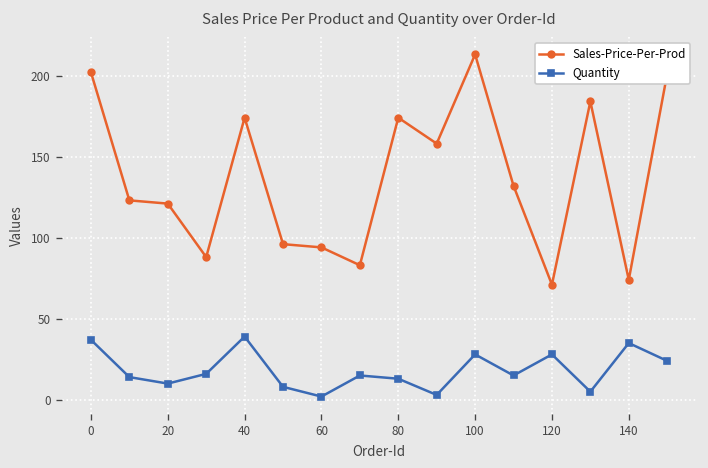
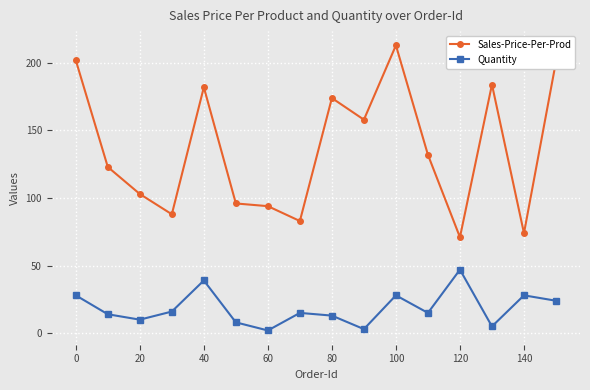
Quantity, 0: 37 -> 28
Sales-Price-Per-Prod, 20: 121 -> 103
Sales-Price-Per-Prod, 40: 174 -> 182
Quantity, 120: 28 -> 47
Quantity, 140: 35 -> 28
